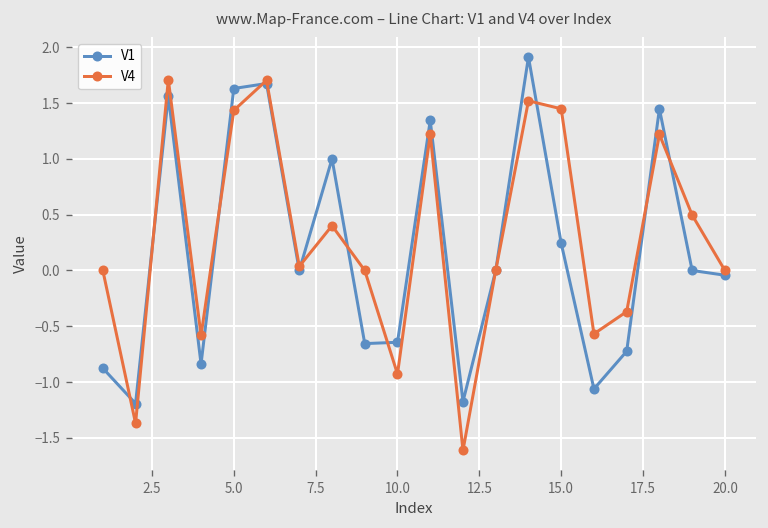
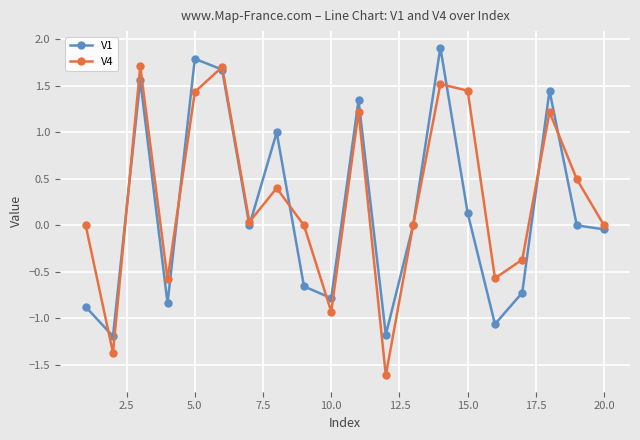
V1, 5.0: 1.6 -> 1.8
V1, 10.0: -0.6 -> -0.8
V1, 15.0: 0.2 -> 0.1
